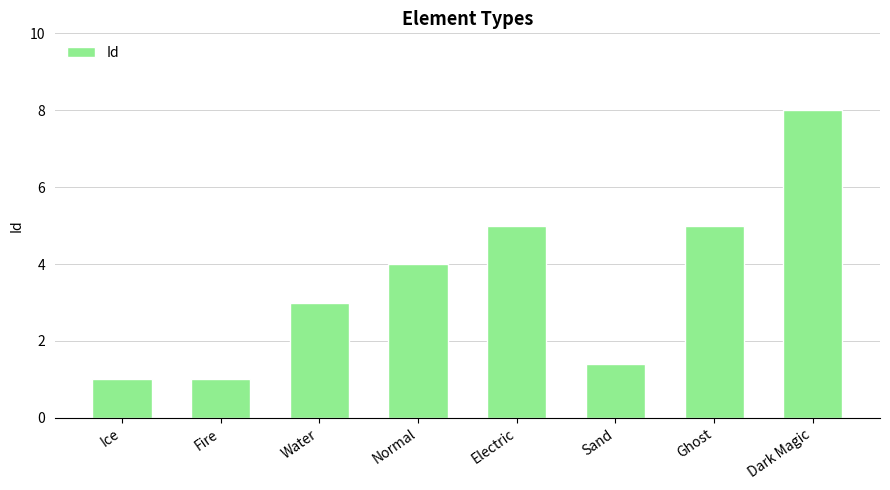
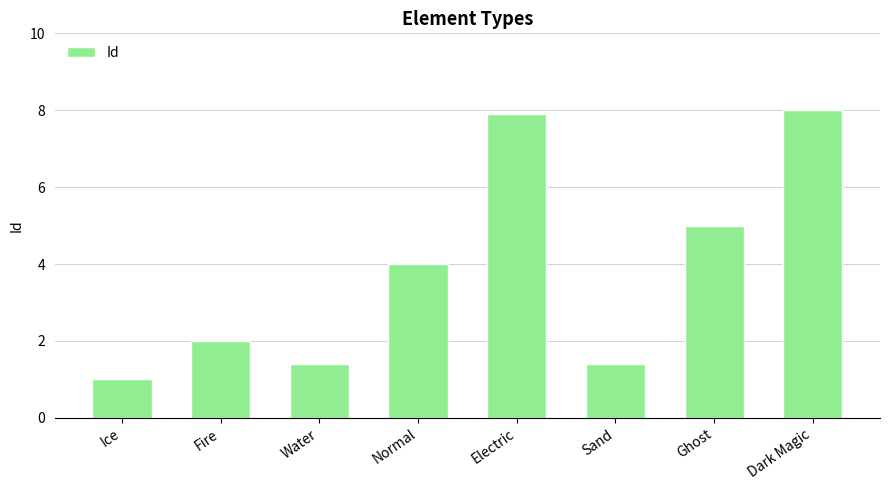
Fire: 1 -> 2
Water: 3.0 -> 1.4
Electric: 5.0 -> 7.9
